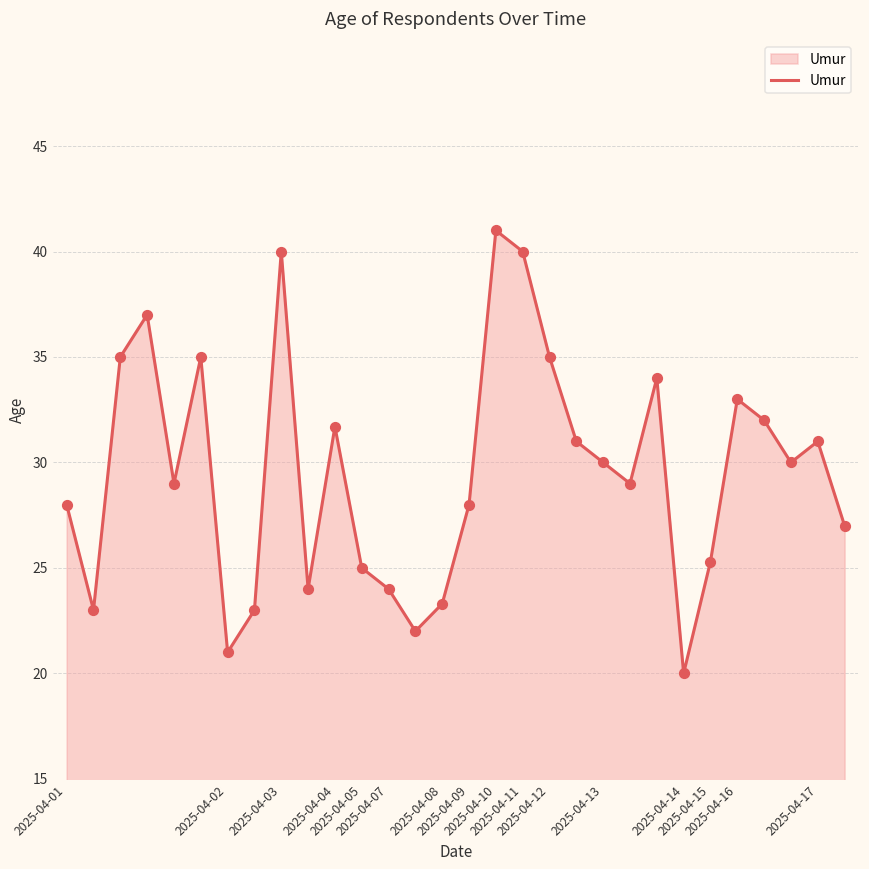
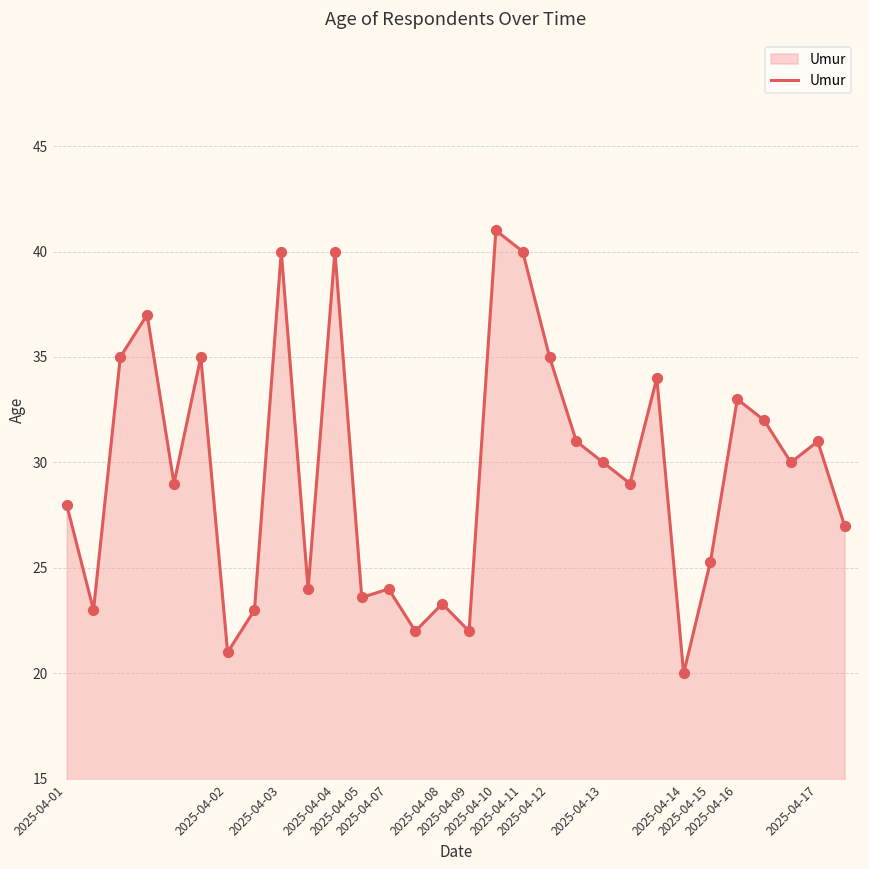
2025-04-04: 31.7 -> 40.0
2025-04-05: 25.0 -> 23.6
2025-04-09: 28 -> 22
